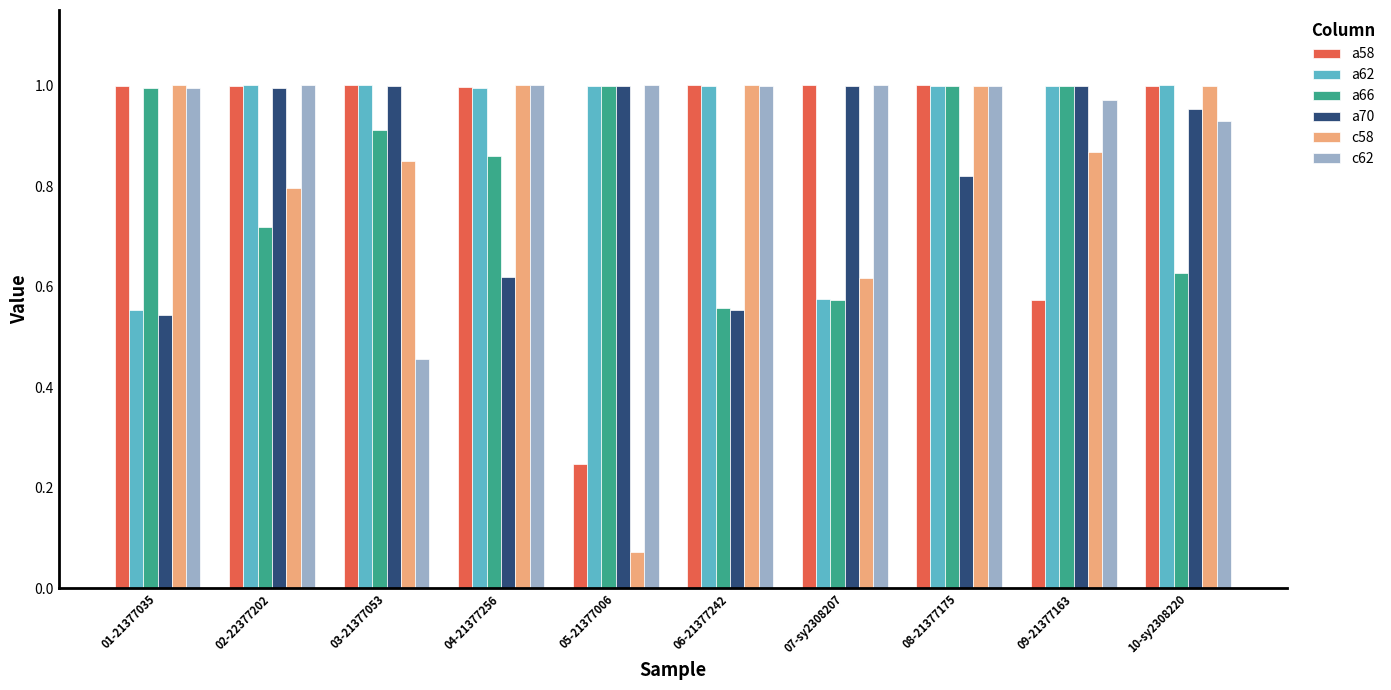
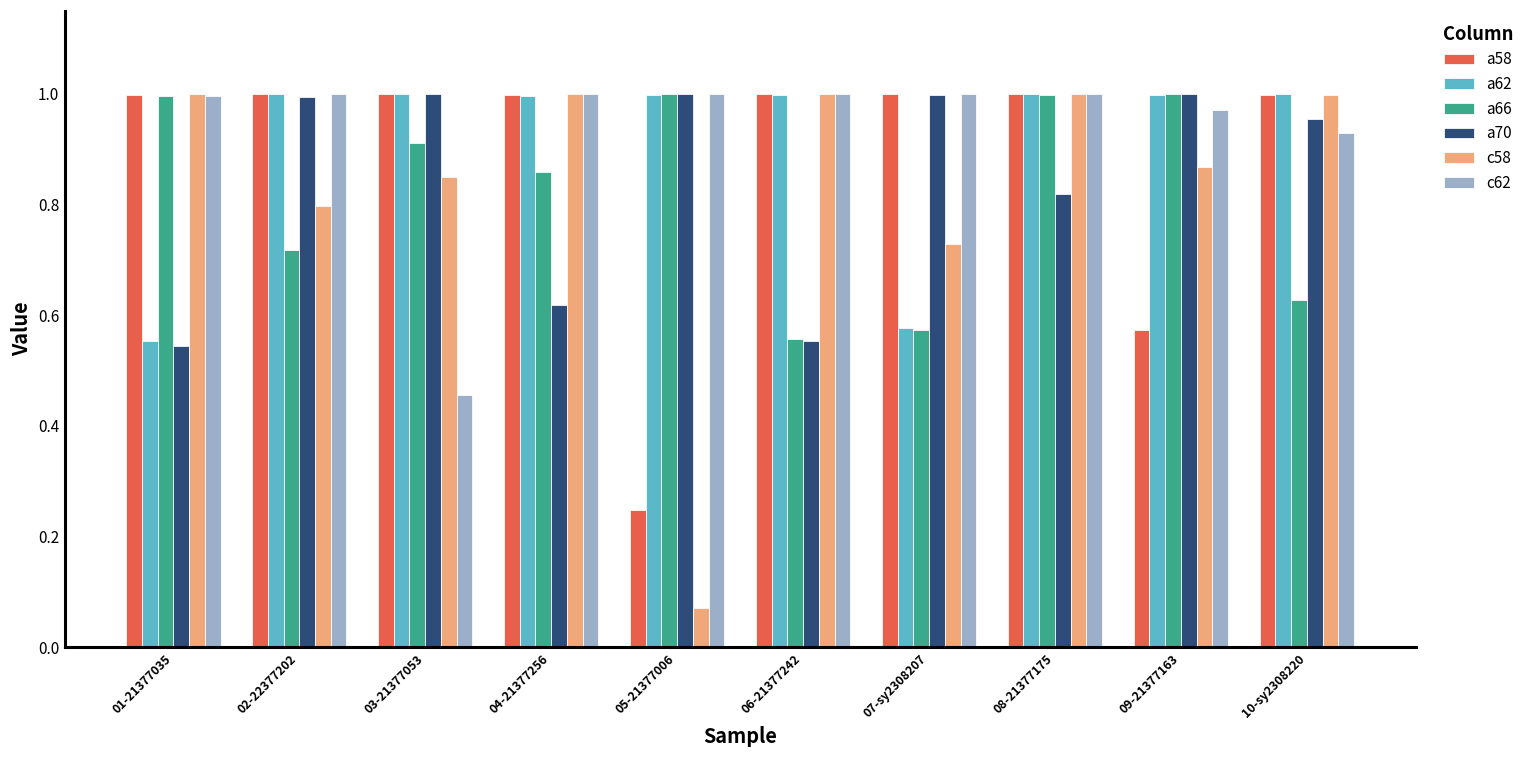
c58, 07-sy2308207: 0.62 -> 0.73
